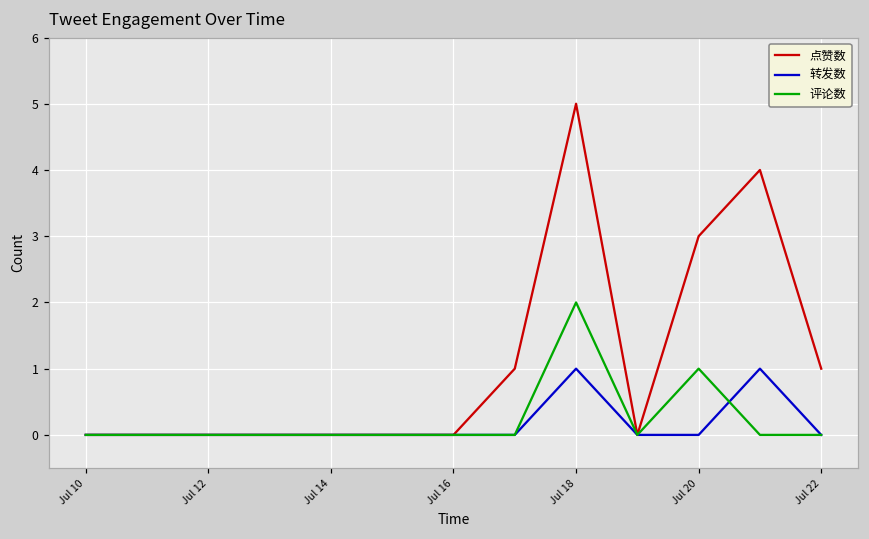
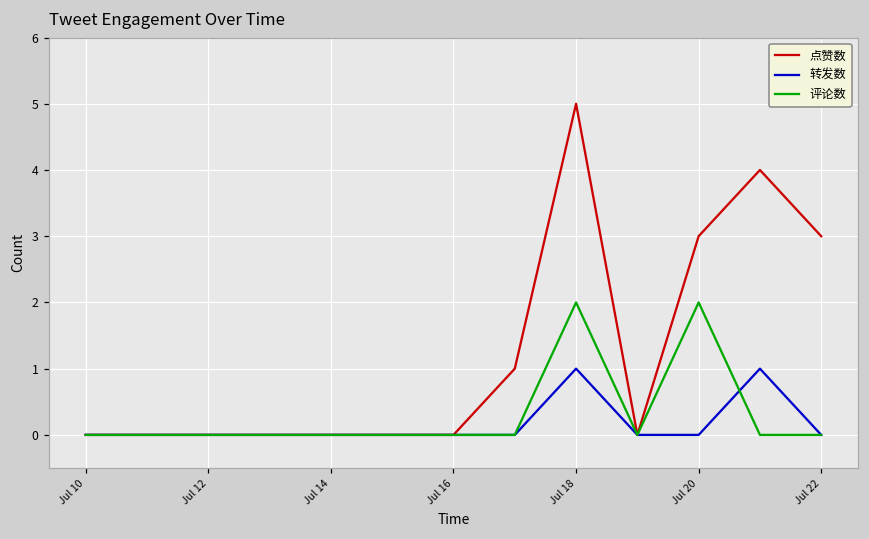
评论数, Jul 20: 1 -> 2
点赞数, Jul 22: 1 -> 3
